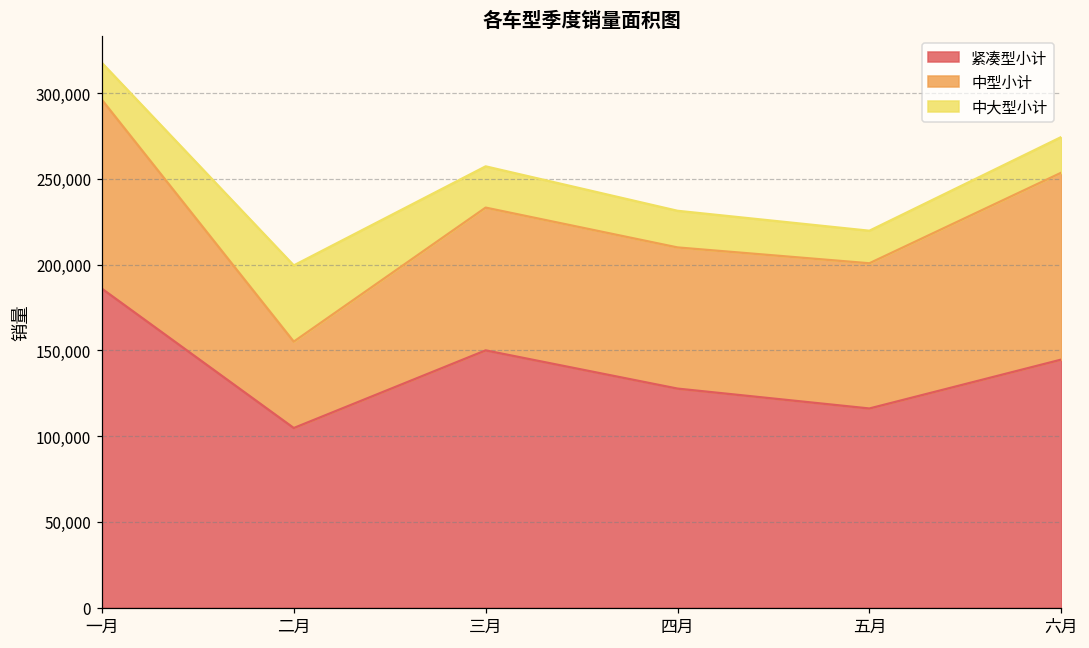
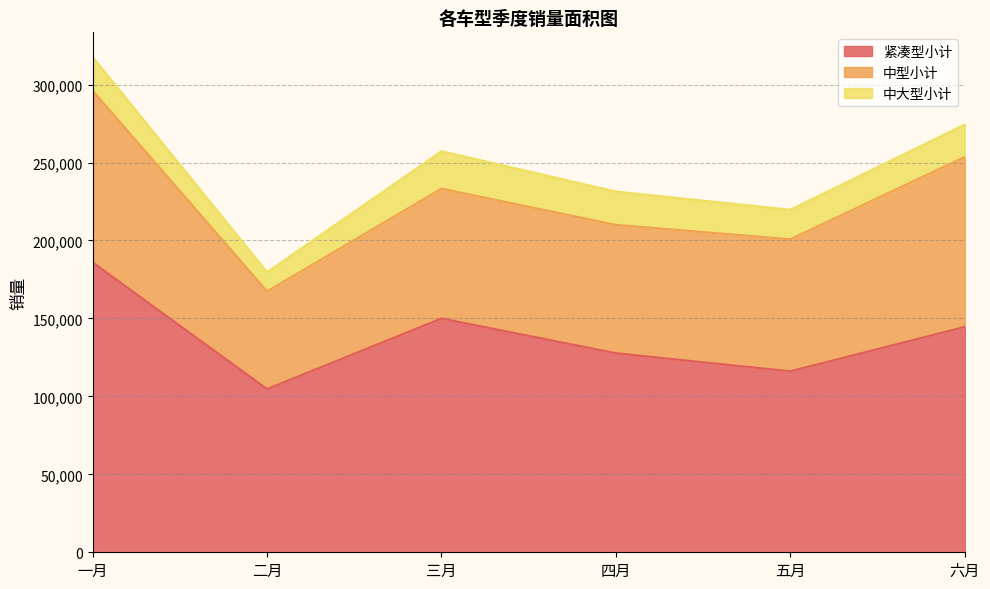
中型小计, 二月: 50,000 -> 63,000
中大型小计, 二月: 44,000 -> 12,000
